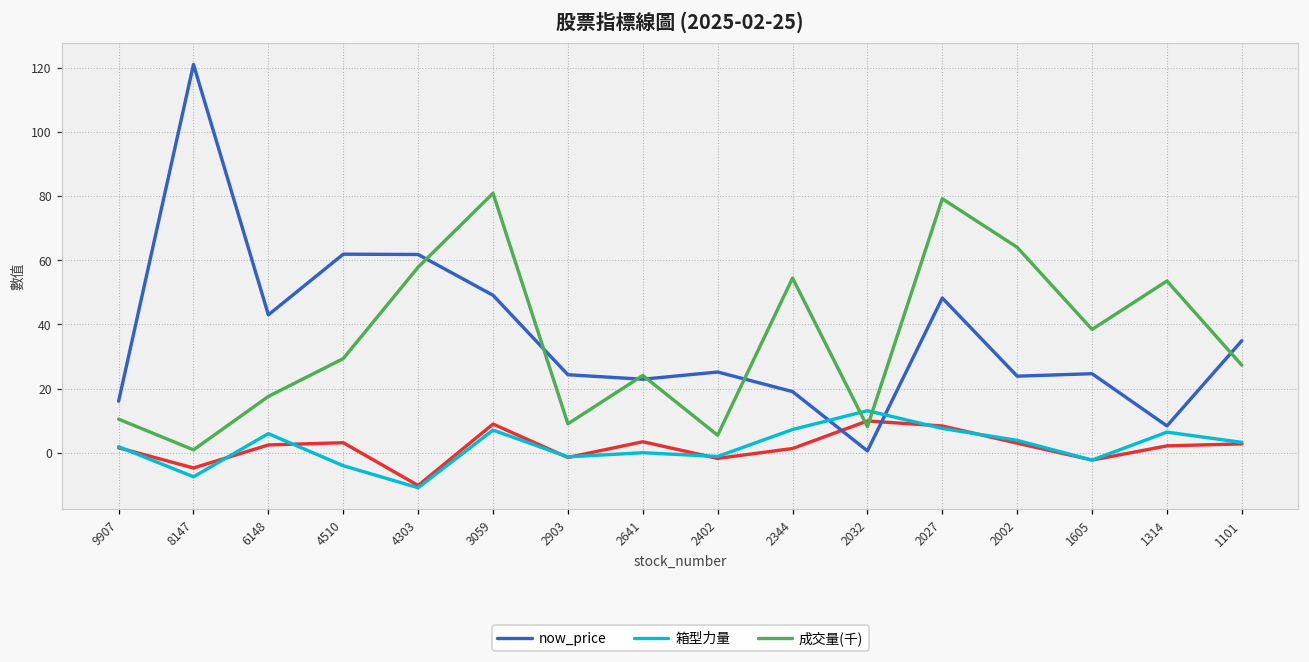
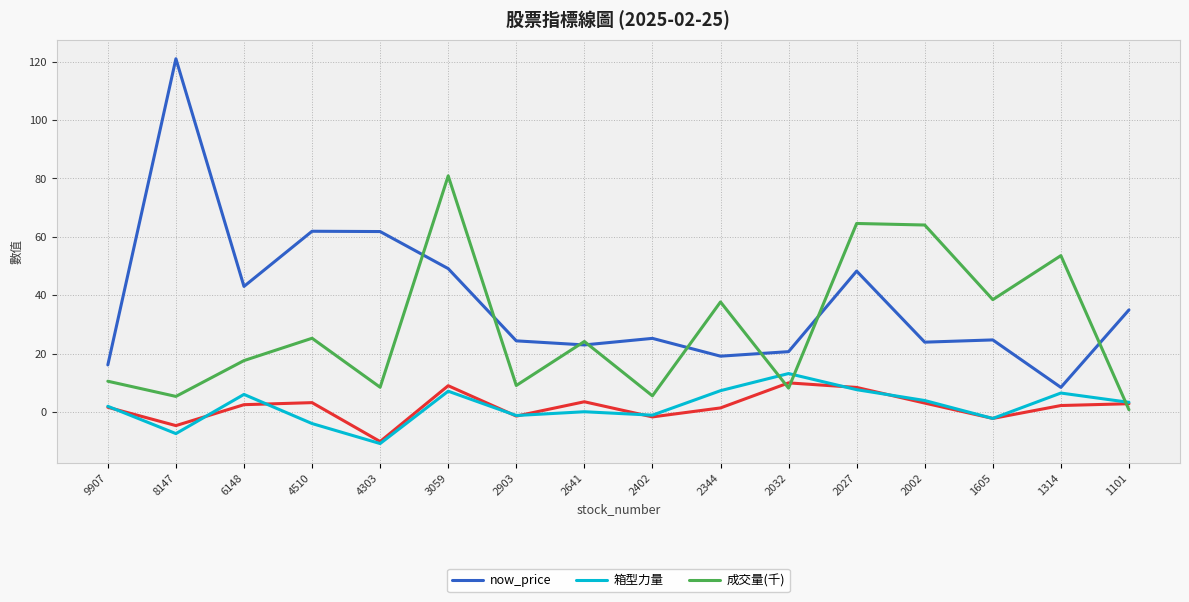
成交量(千), 8147: 1 -> 5
成交量(千), 4510: 29 -> 25
成交量(千), 4303: 58 -> 8
成交量(千), 2344: 54 -> 38
now_price, 2032: 1 -> 21
成交量(千), 2027: 79 -> 65
成交量(千), 1101: 27 -> 1
